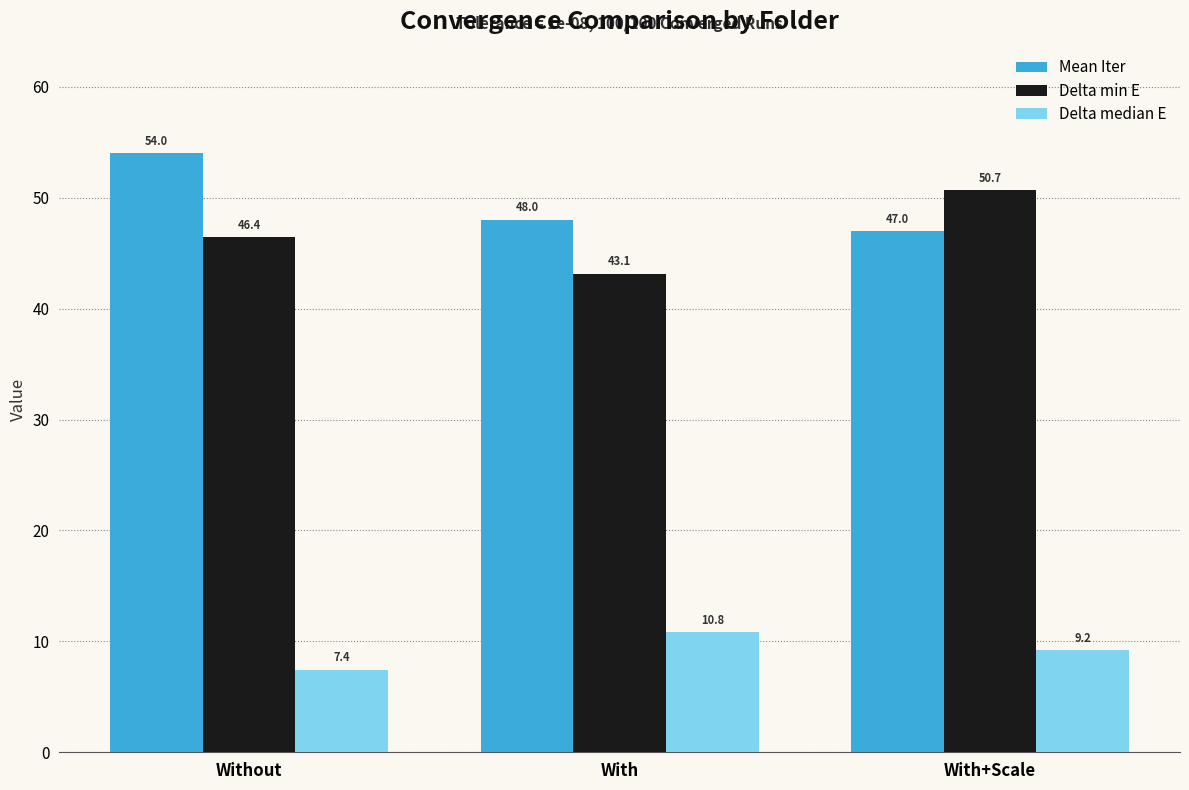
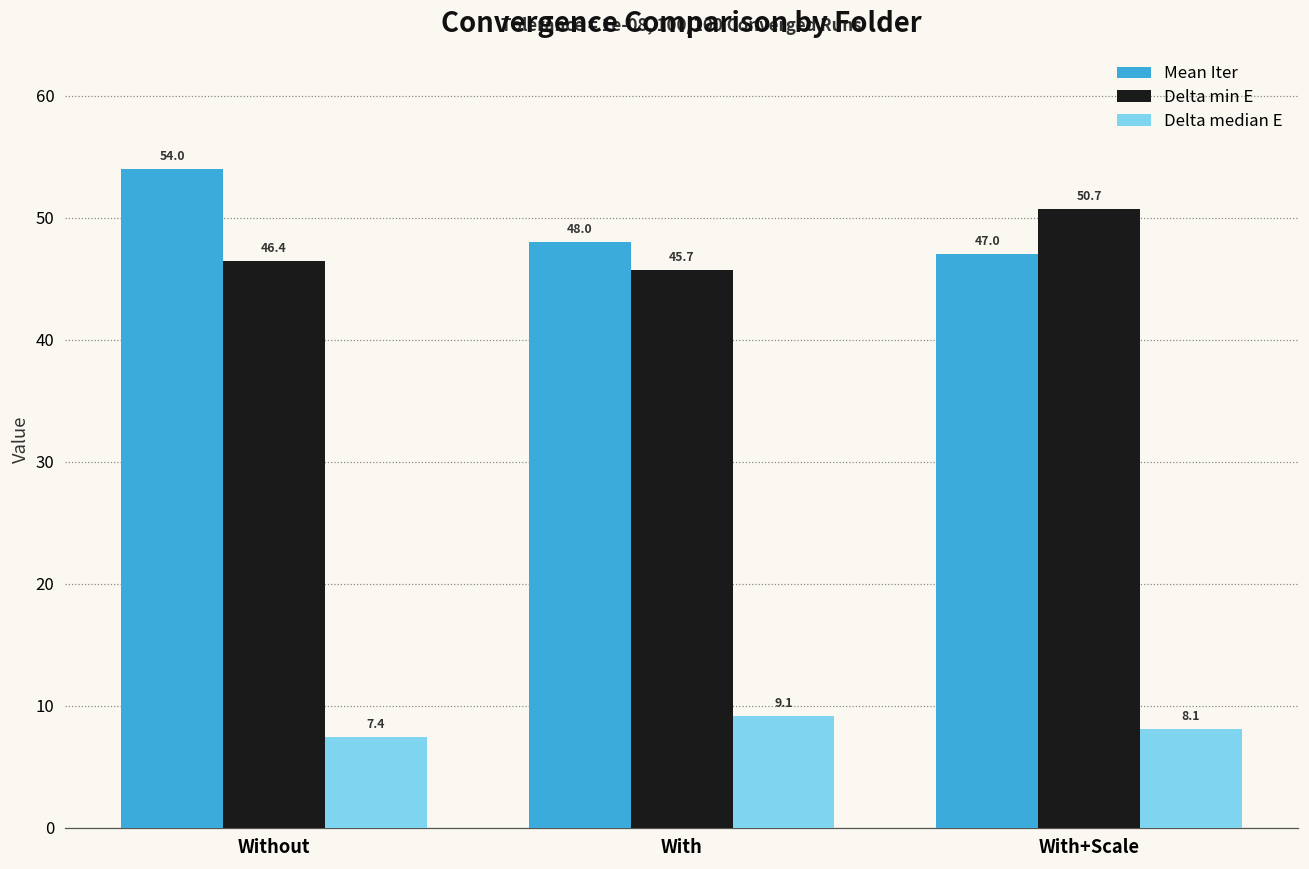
Delta min E, With: 43.1 -> 45.7
Delta median E, With: 10.8 -> 9.1
Delta median E, With+Scale: 9.2 -> 8.1
